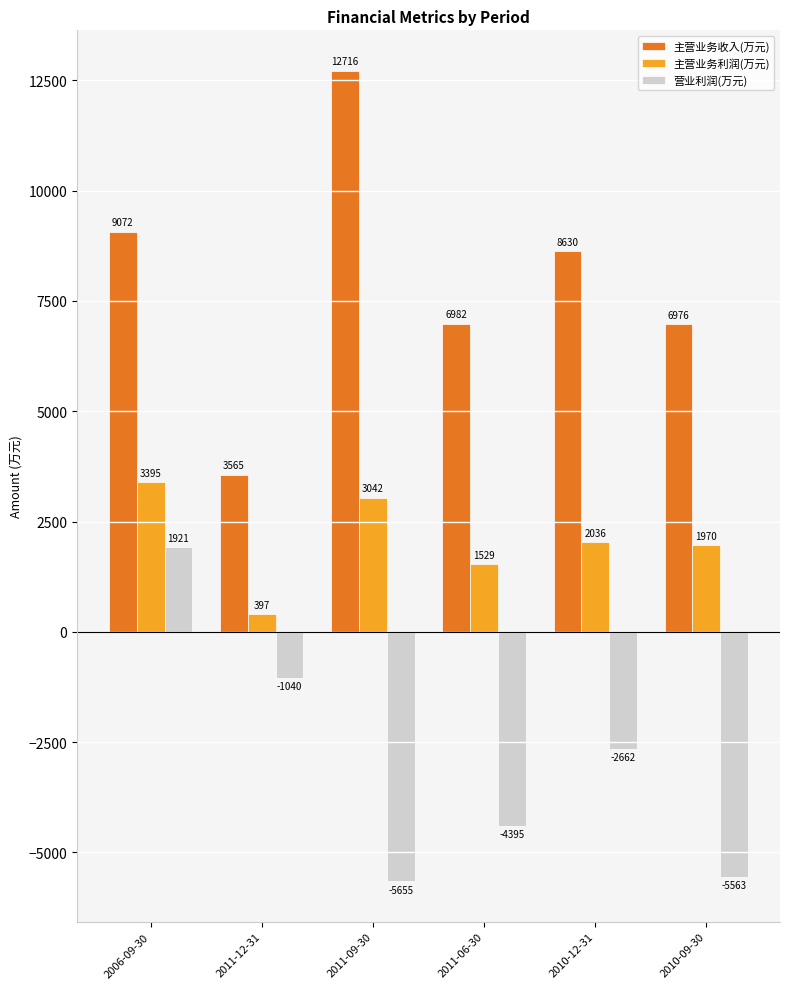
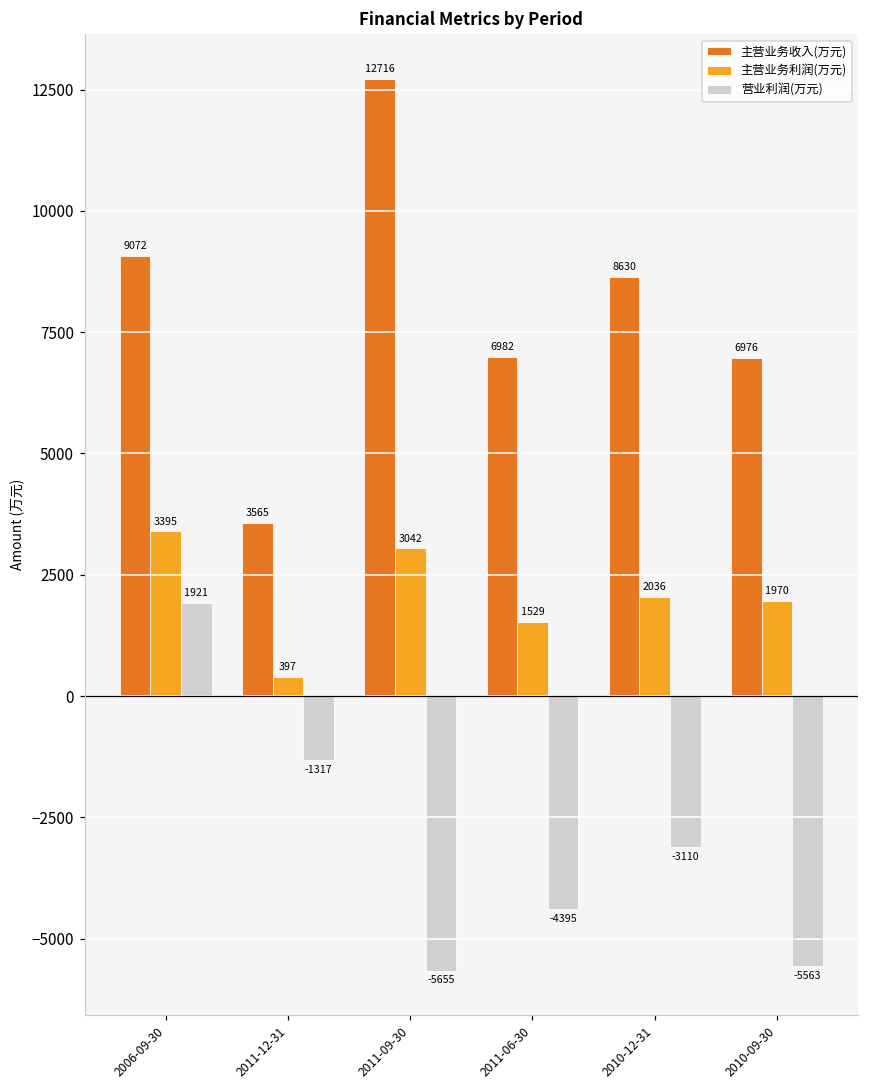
营业利润(万元), 2011-12-31: -1040 -> -1317
营业利润(万元), 2010-12-31: -2662 -> -3110
